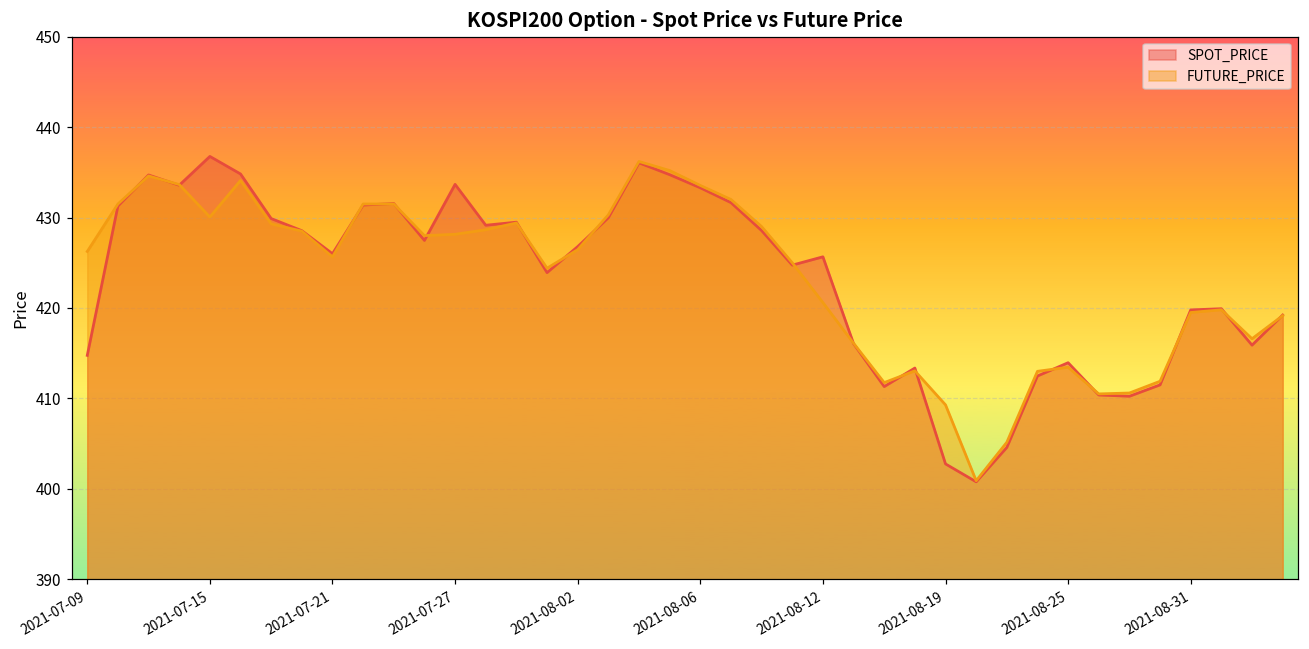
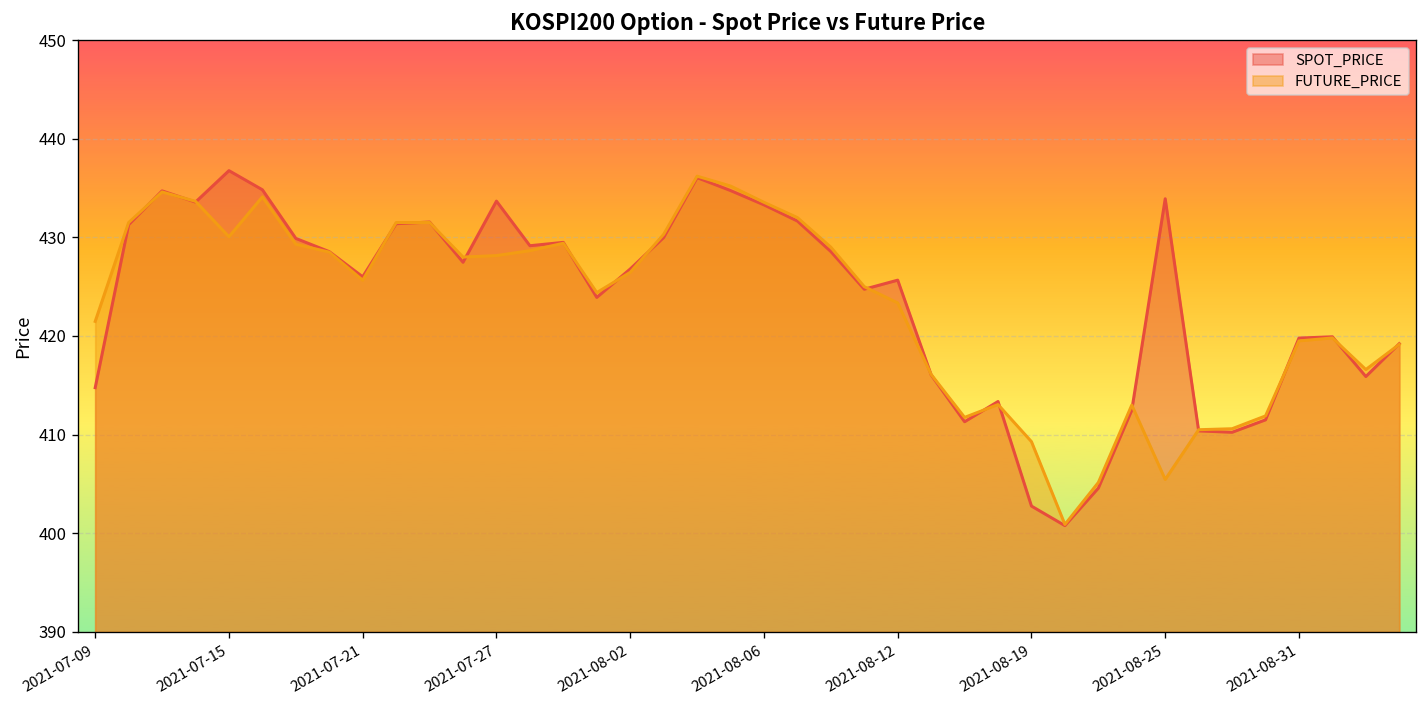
FUTURE_PRICE, 2021-07-09: 426 -> 421
FUTURE_PRICE, 2021-08-12: 421 -> 423
SPOT_PRICE, 2021-08-25: 414 -> 434
FUTURE_PRICE, 2021-08-25: 413 -> 405
